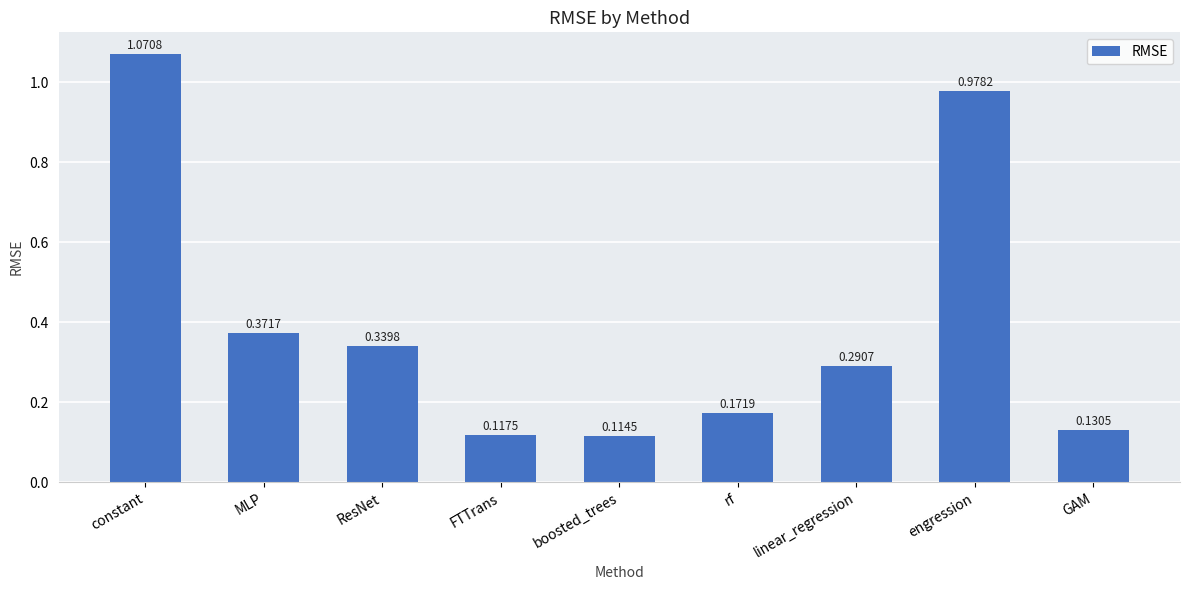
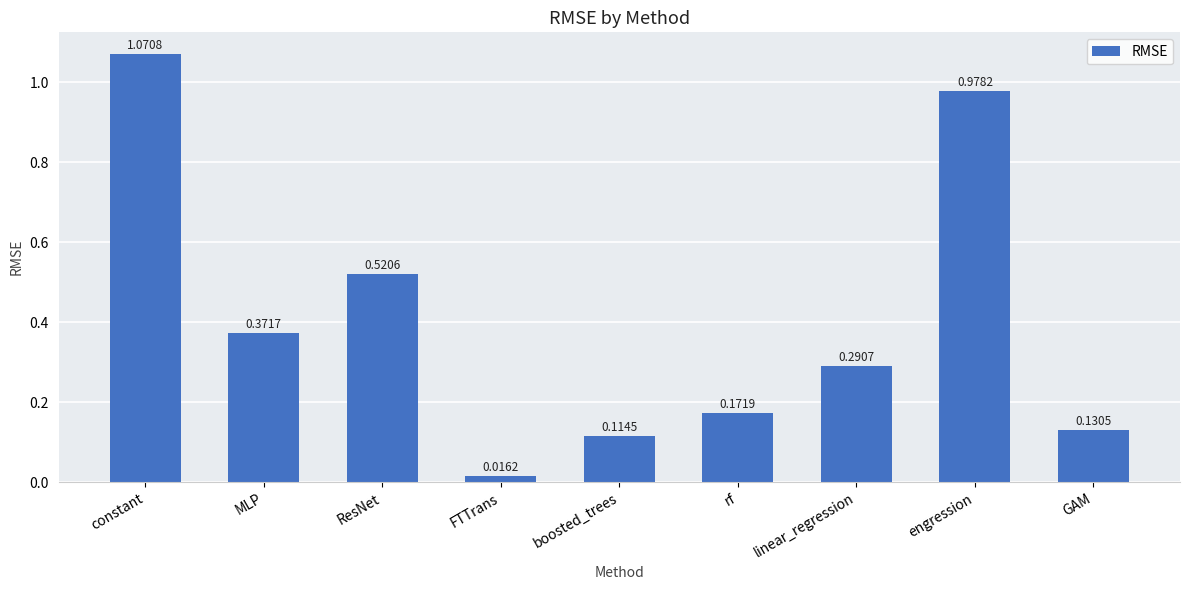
ResNet: 0.3398 -> 0.5206
FTTrans: 0.1175 -> 0.0162
